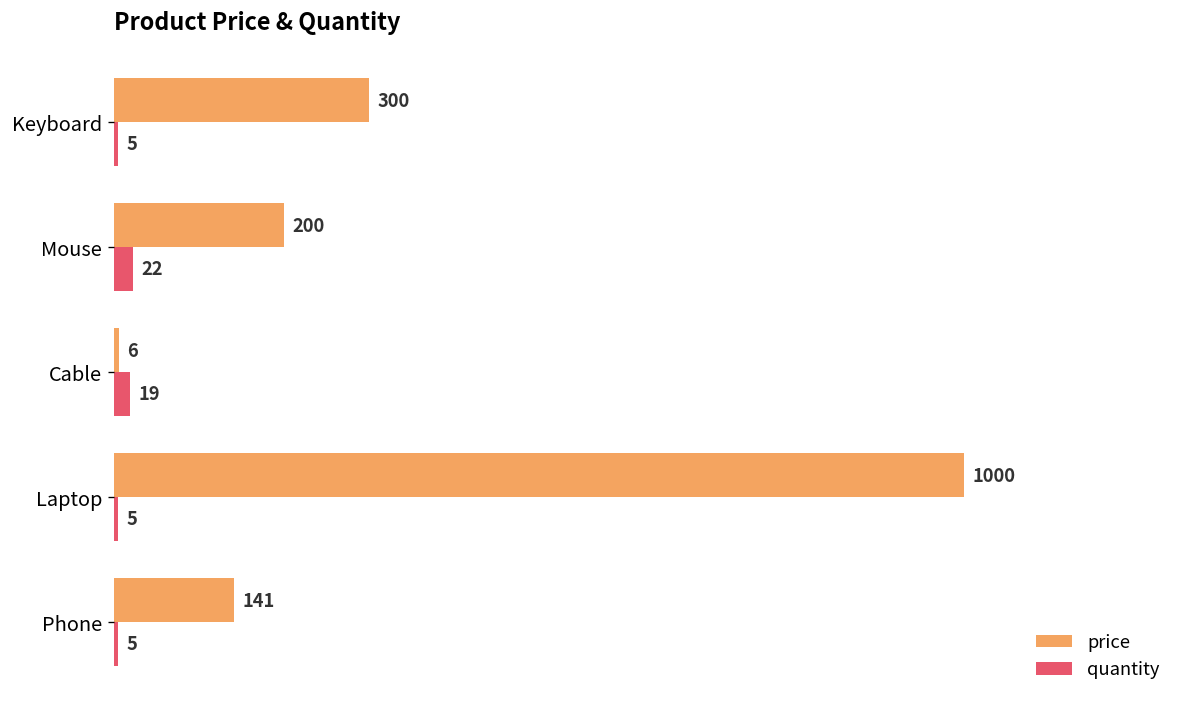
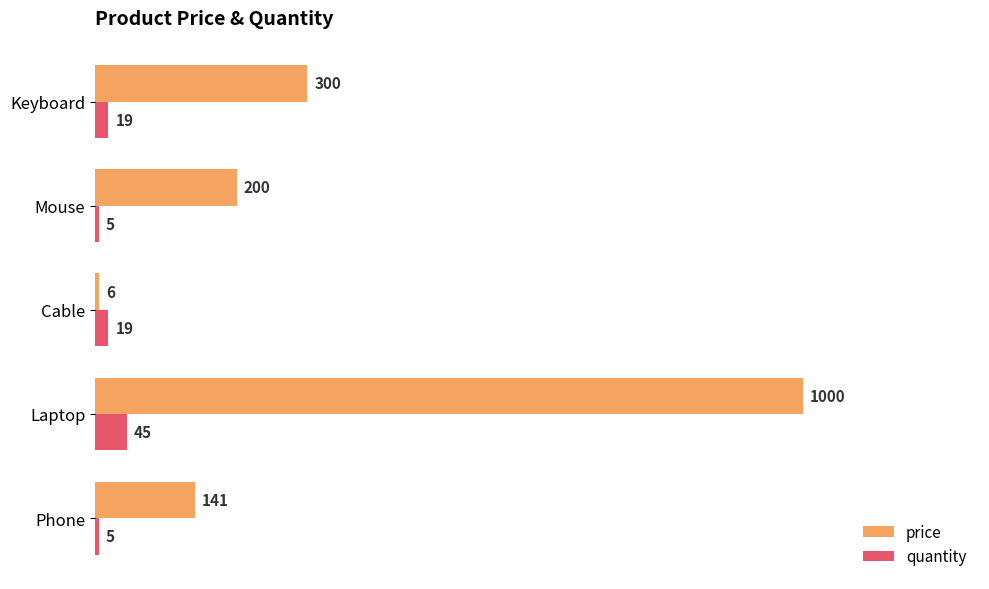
quantity, Keyboard: 5 -> 19
quantity, Mouse: 22 -> 5
quantity, Laptop: 5 -> 45
